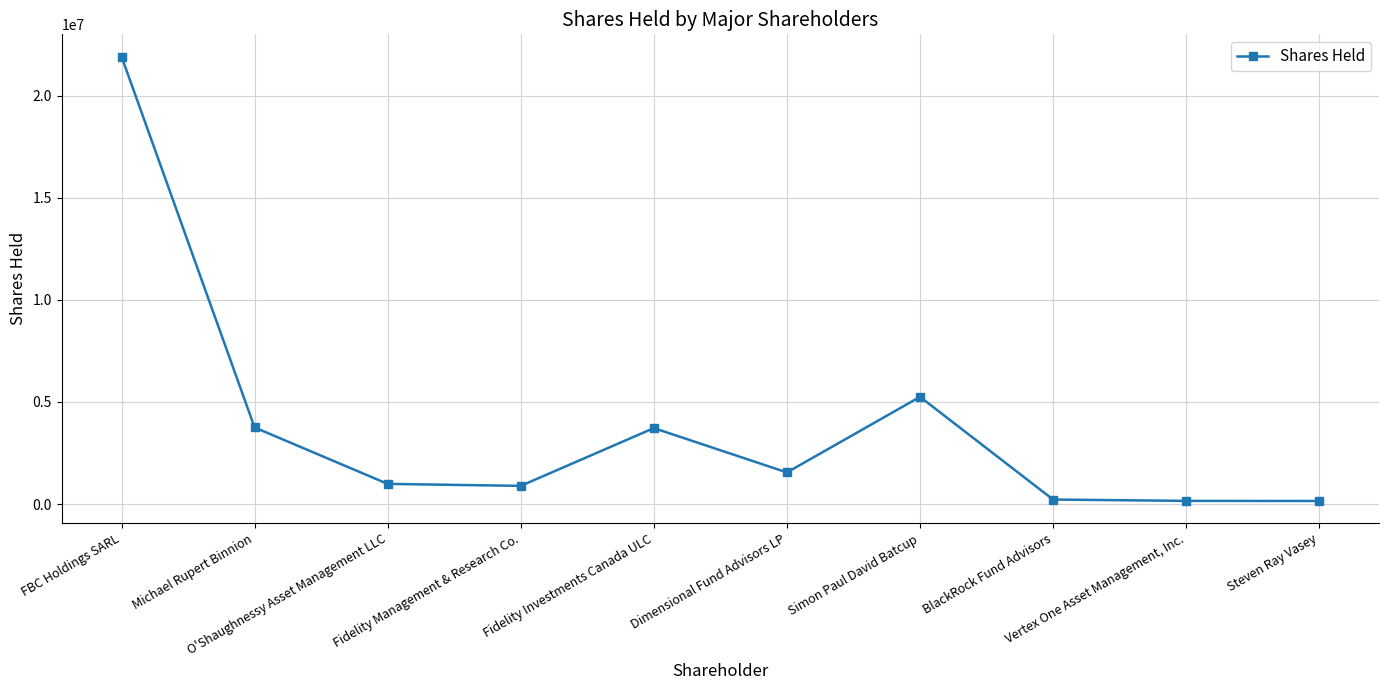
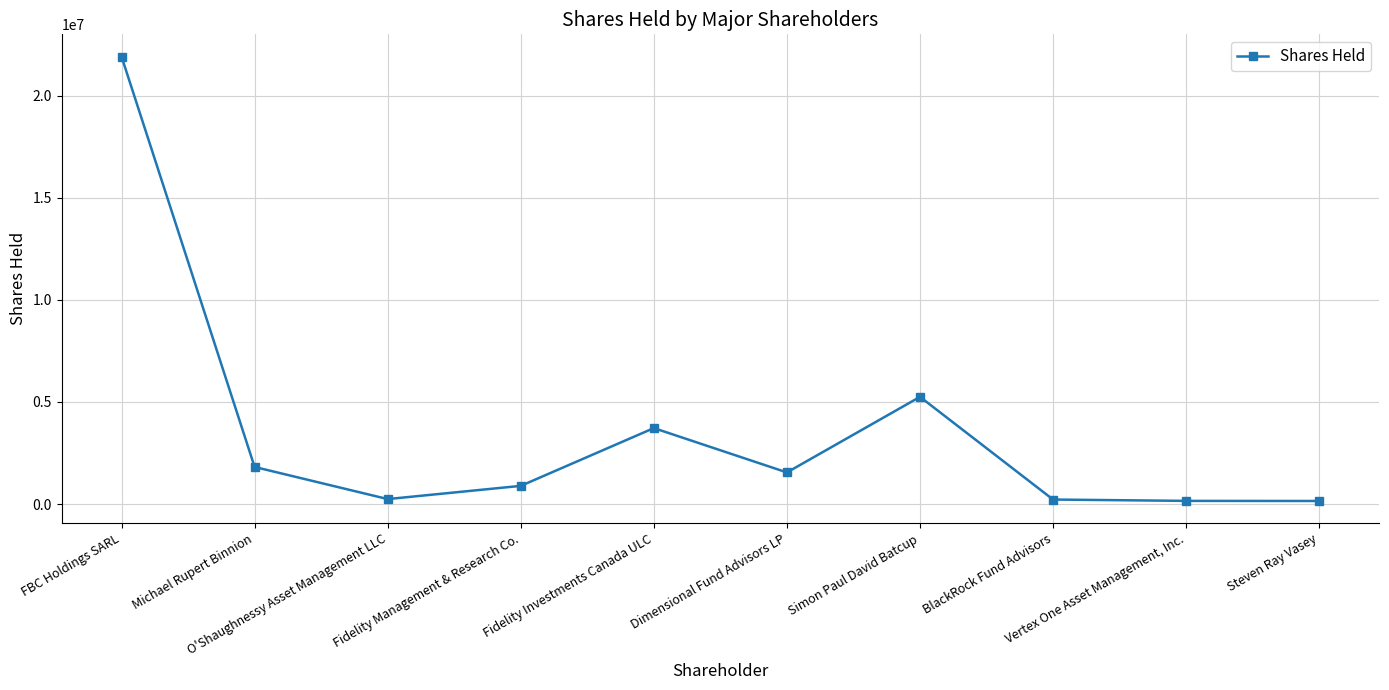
Michael Rupert Binnion: 3800000 -> 1800000
O'Shaughnessy Asset Management LLC: 1000000 -> 200000
